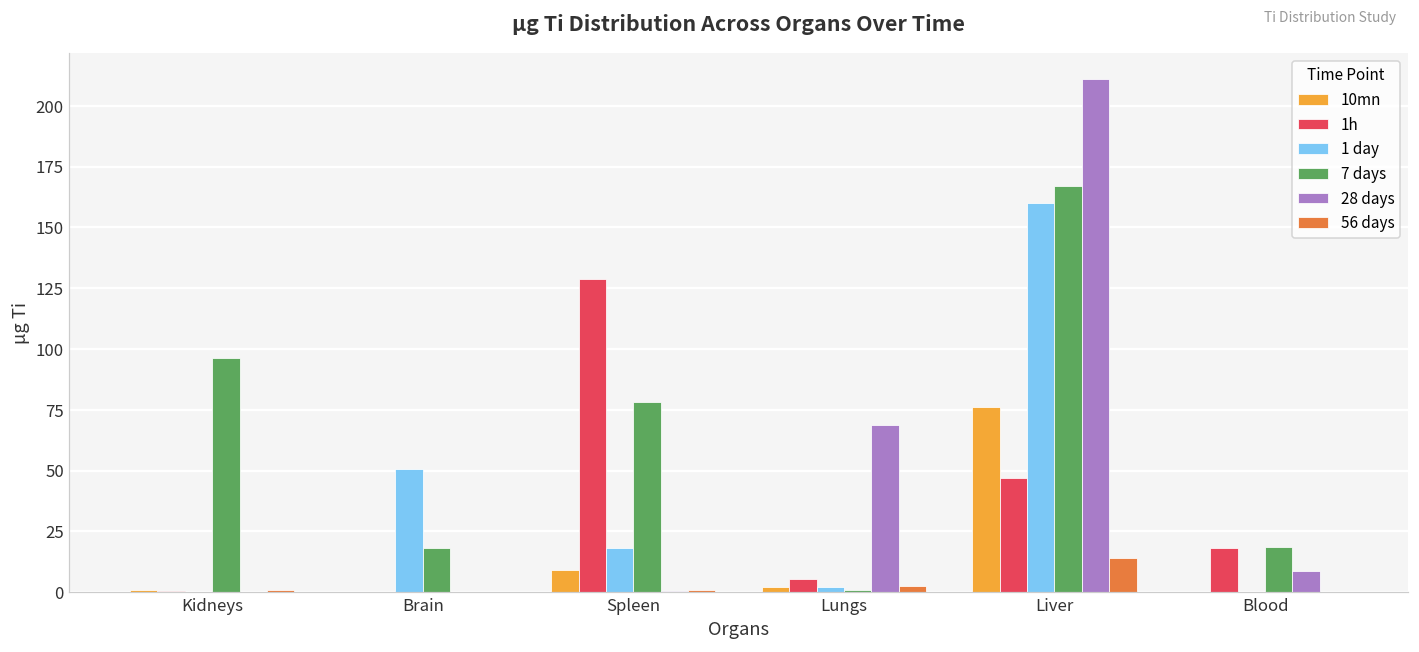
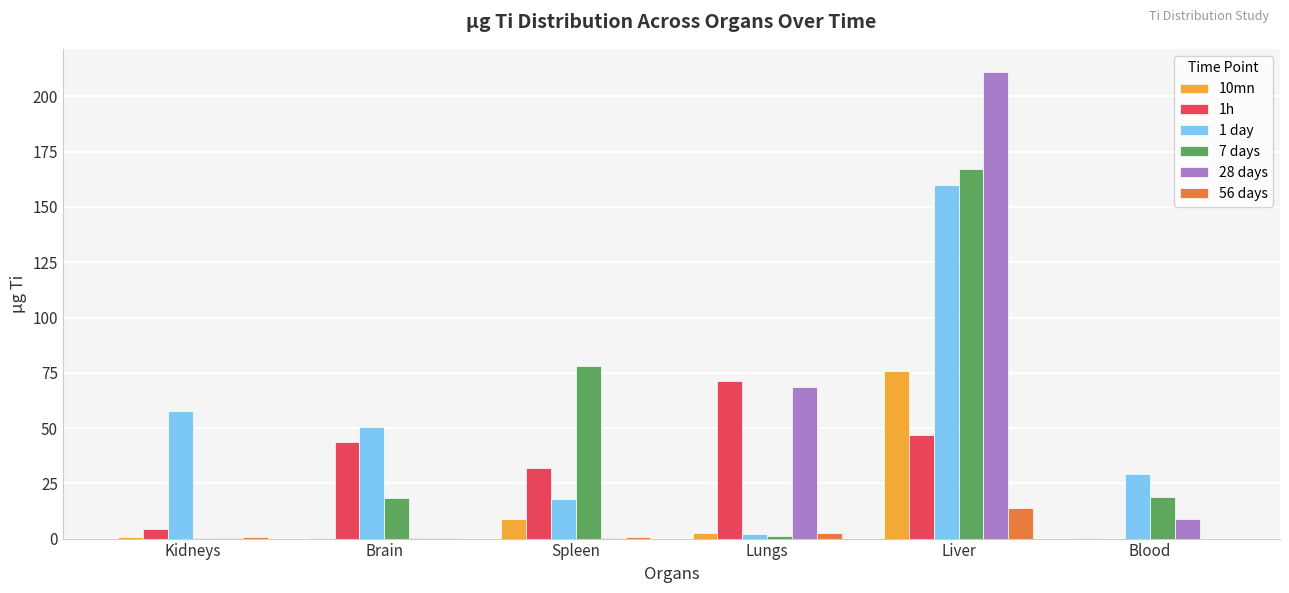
1h, Kidneys: 1 -> 4
1 day, Kidneys: 0 -> 58
7 days, Kidneys: 96 -> 0
1h, Brain: 0 -> 44
1h, Spleen: 129 -> 32
1h, Lungs: 5 -> 71
1h, Blood: 18 -> 0
1 day, Blood: 0 -> 29
